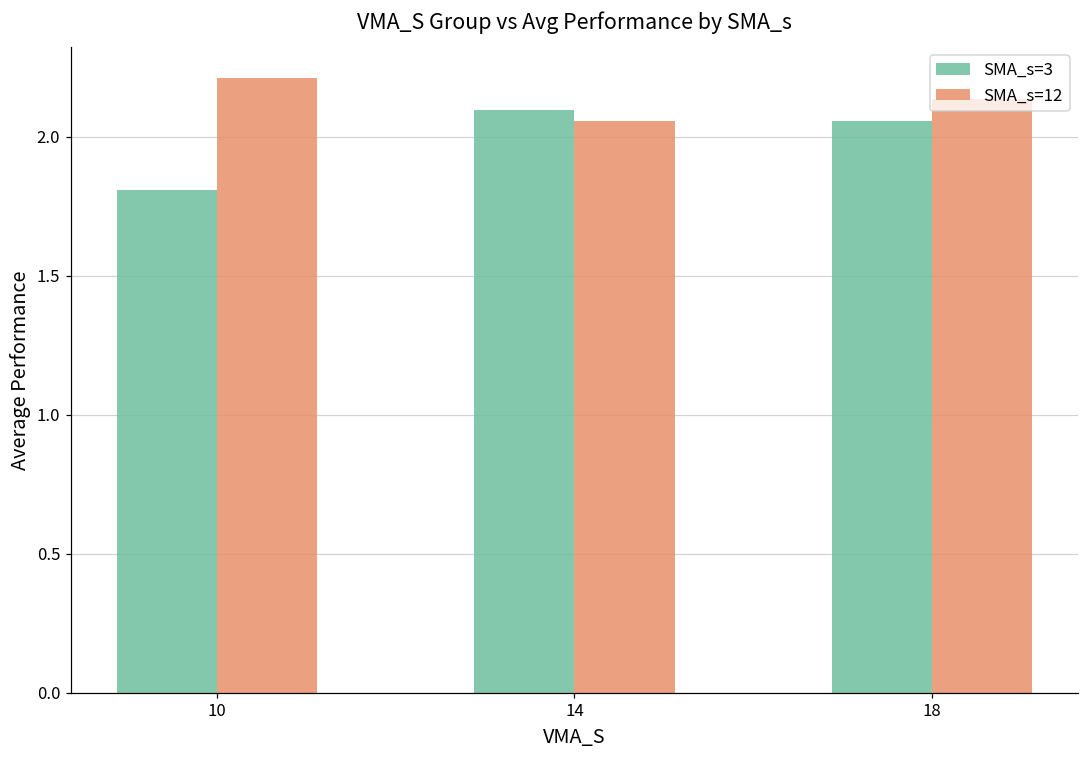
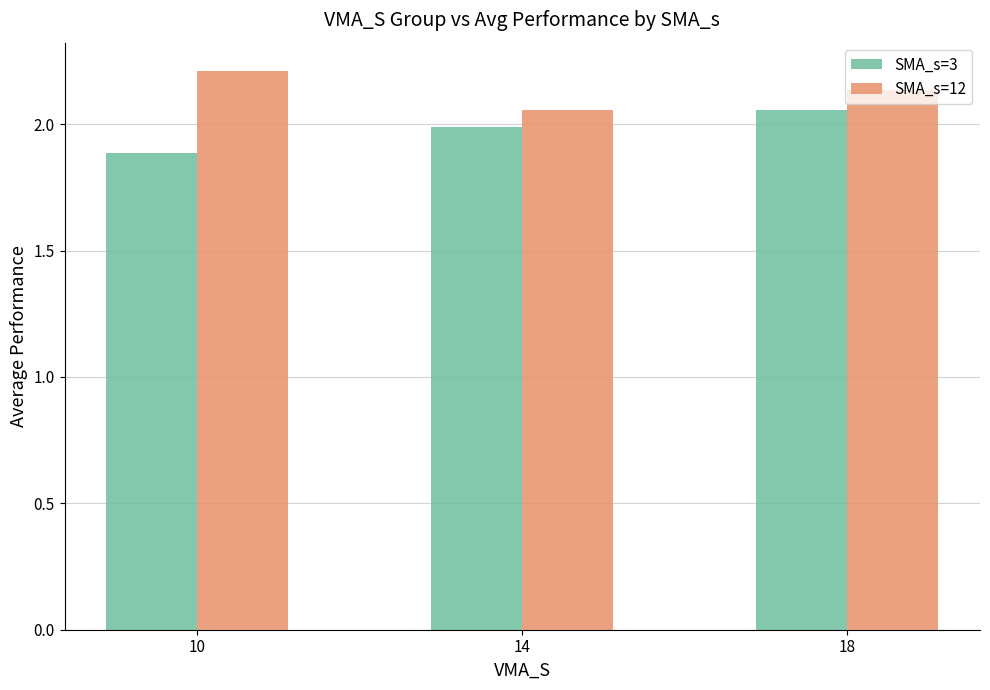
SMA_s=3, 10: 1.81 -> 1.89
SMA_s=3, 14: 2.10 -> 1.99
